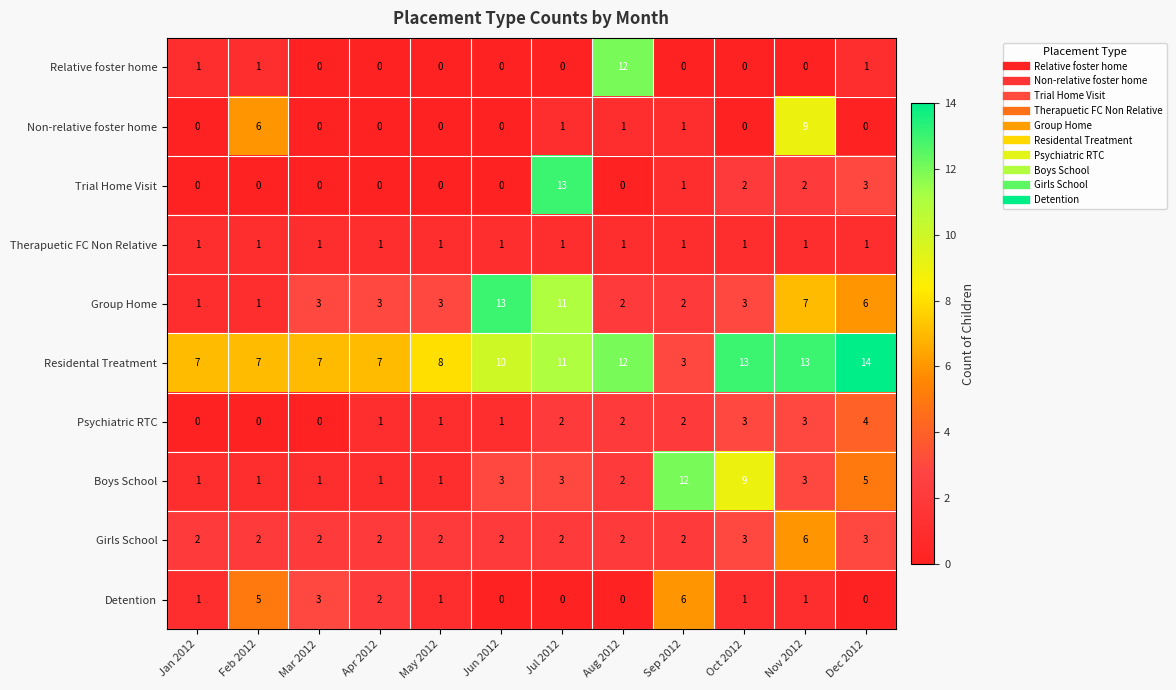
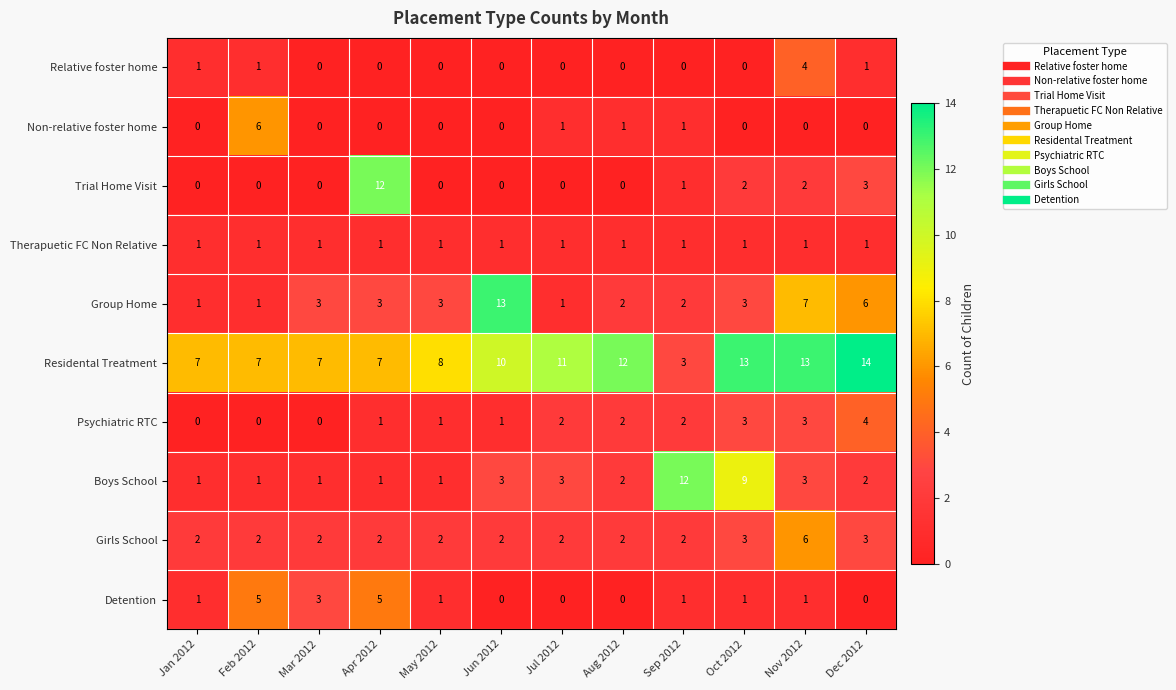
Relative foster home, Aug 2012: 12 -> 0
Relative foster home, Nov 2012: 0 -> 4
Non-relative foster home, Nov 2012: 9 -> 0
Trial Home Visit, Apr 2012: 0 -> 12
Trial Home Visit, Jul 2012: 13 -> 0
Group Home, Jul 2012: 11 -> 1
Boys School, Dec 2012: 5 -> 2
Detention, Apr 2012: 2 -> 5
Detention, Sep 2012: 6 -> 1
